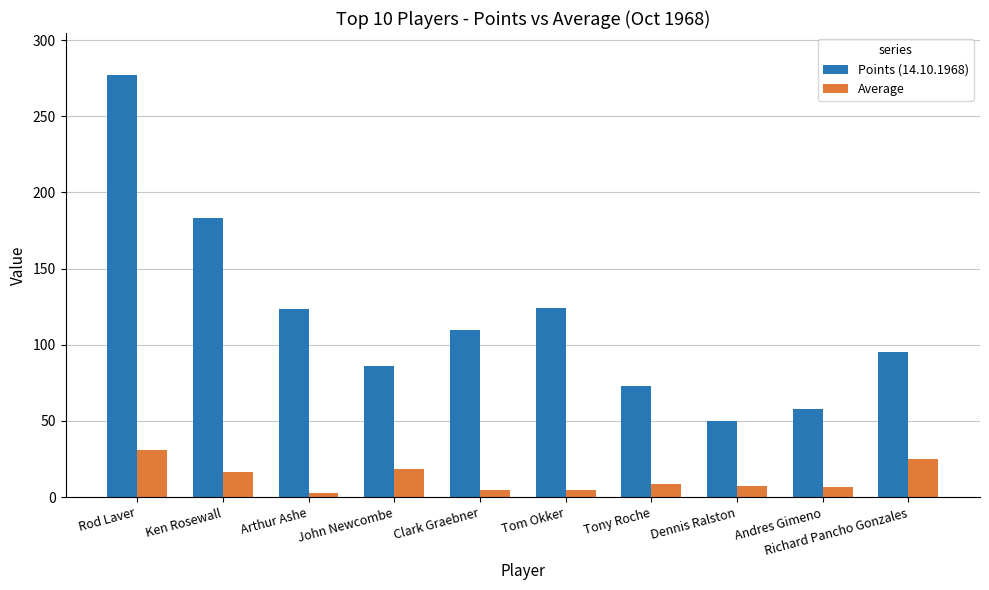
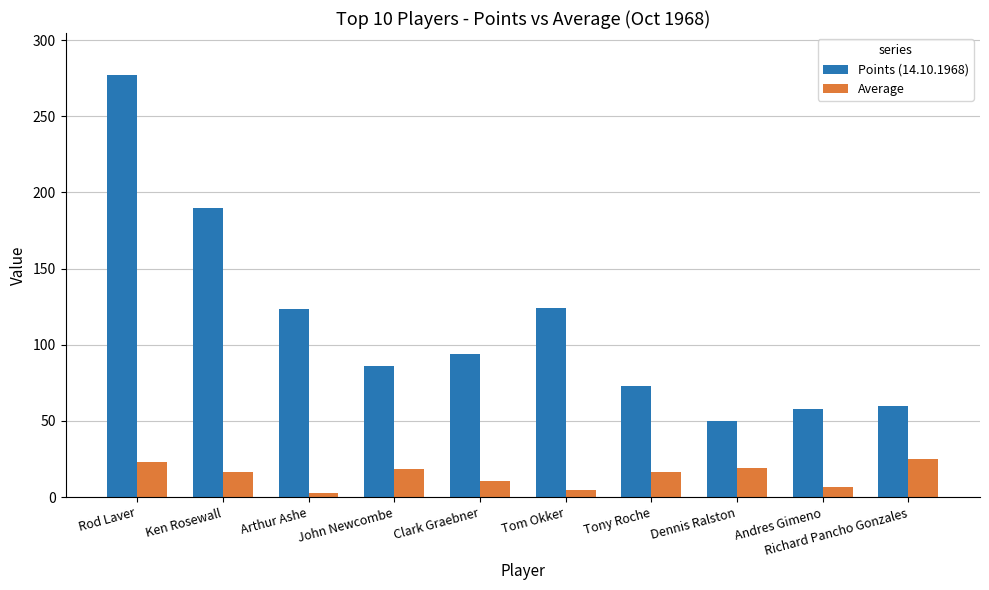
Average, Rod Laver: 31 -> 23
Points (14.10.1968), Ken Rosewall: 183 -> 190
Points (14.10.1968), Clark Graebner: 110 -> 94
Average, Clark Graebner: 5 -> 10
Average, Tony Roche: 8 -> 16
Average, Dennis Ralston: 7 -> 19
Points (14.10.1968), Richard Pancho Gonzales: 95 -> 60
